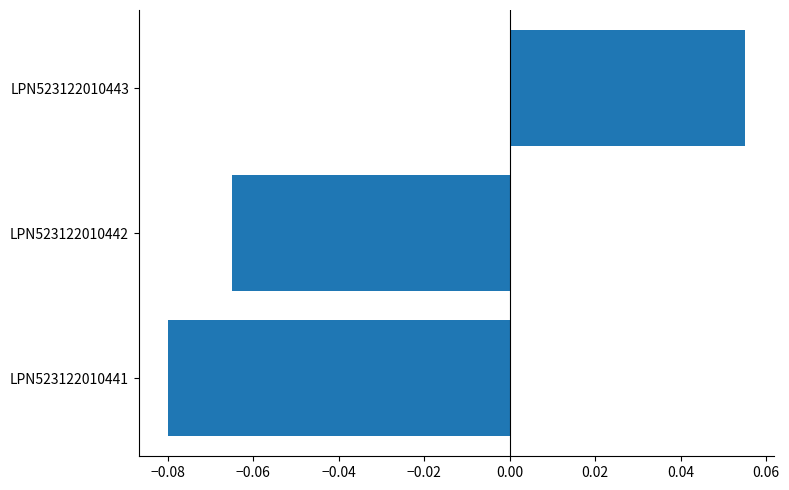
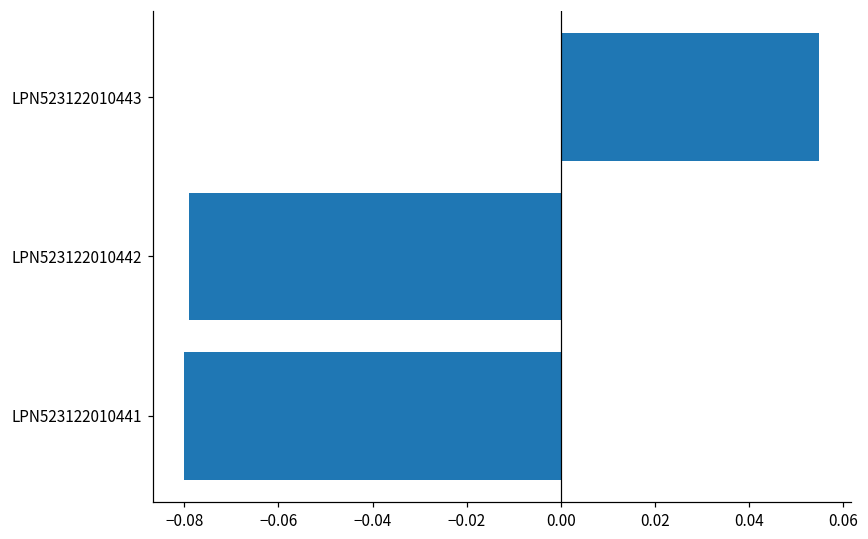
LPN523122010442: -0.065 -> -0.079
